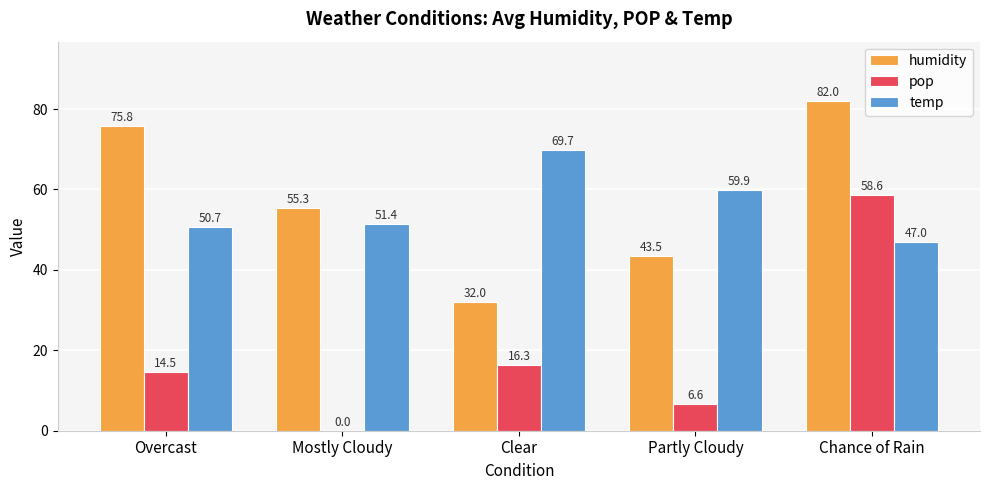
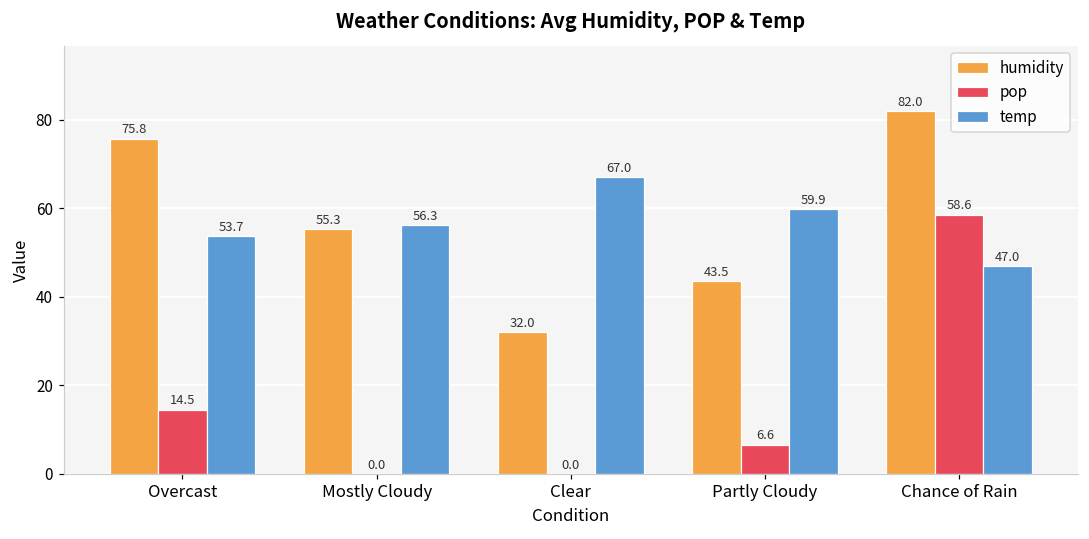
temp, Overcast: 50.7 -> 53.7
temp, Mostly Cloudy: 51.4 -> 56.3
pop, Clear: 16.3 -> 0.0
temp, Clear: 69.7 -> 67.0
